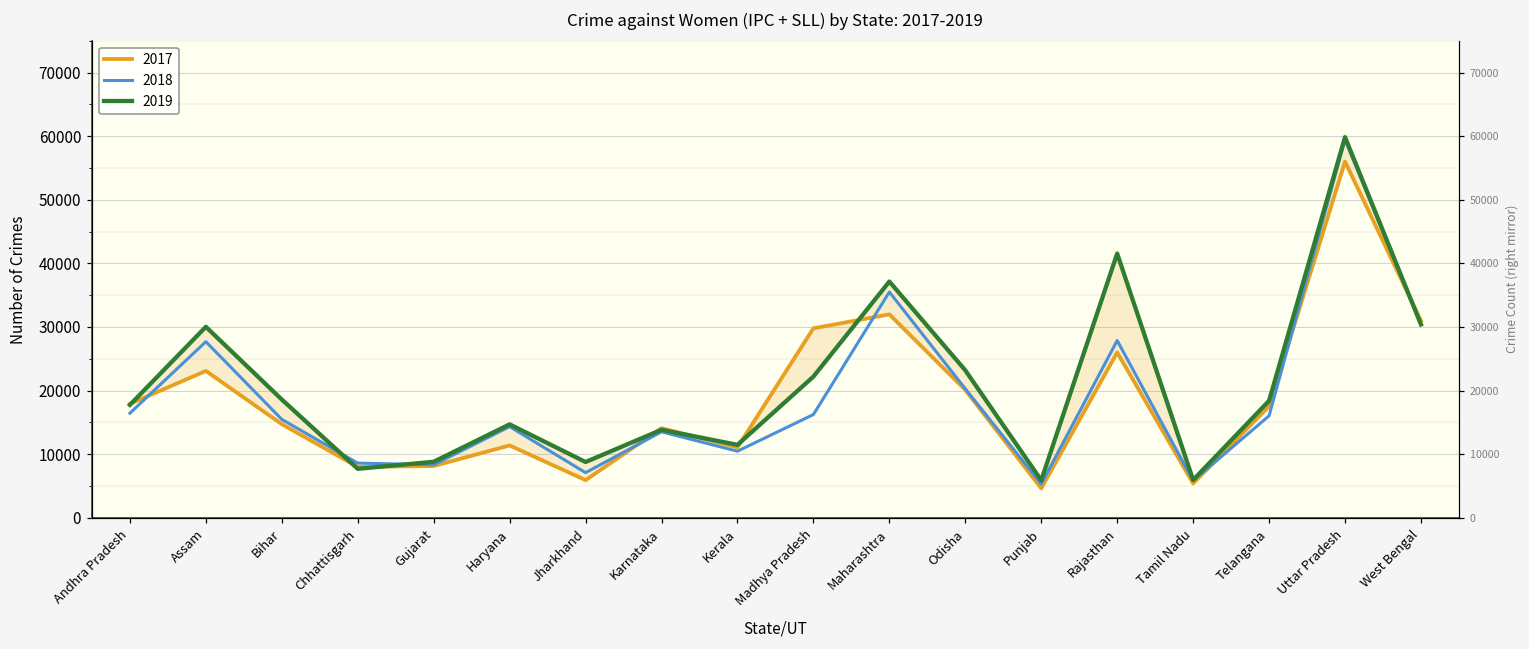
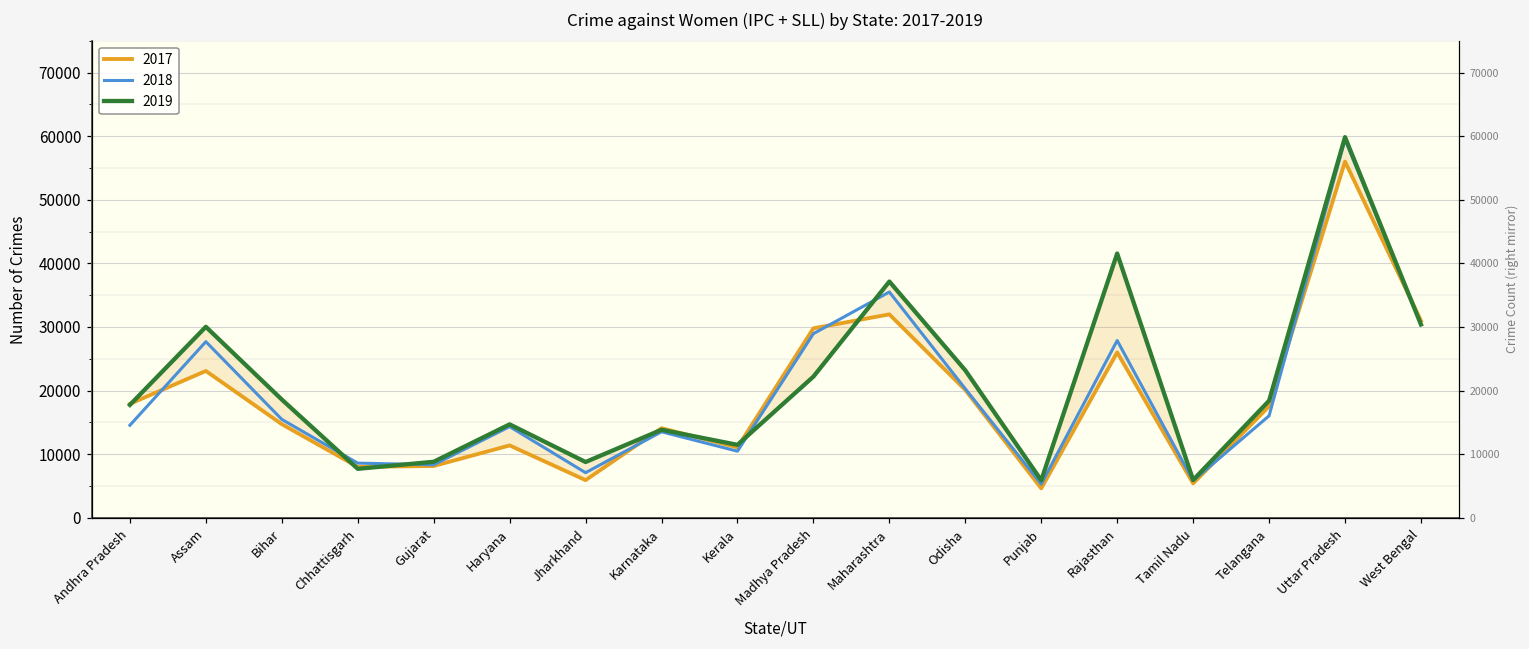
2018, Andhra Pradesh: 16000 -> 15000
2018, Madhya Pradesh: 16000 -> 29000
